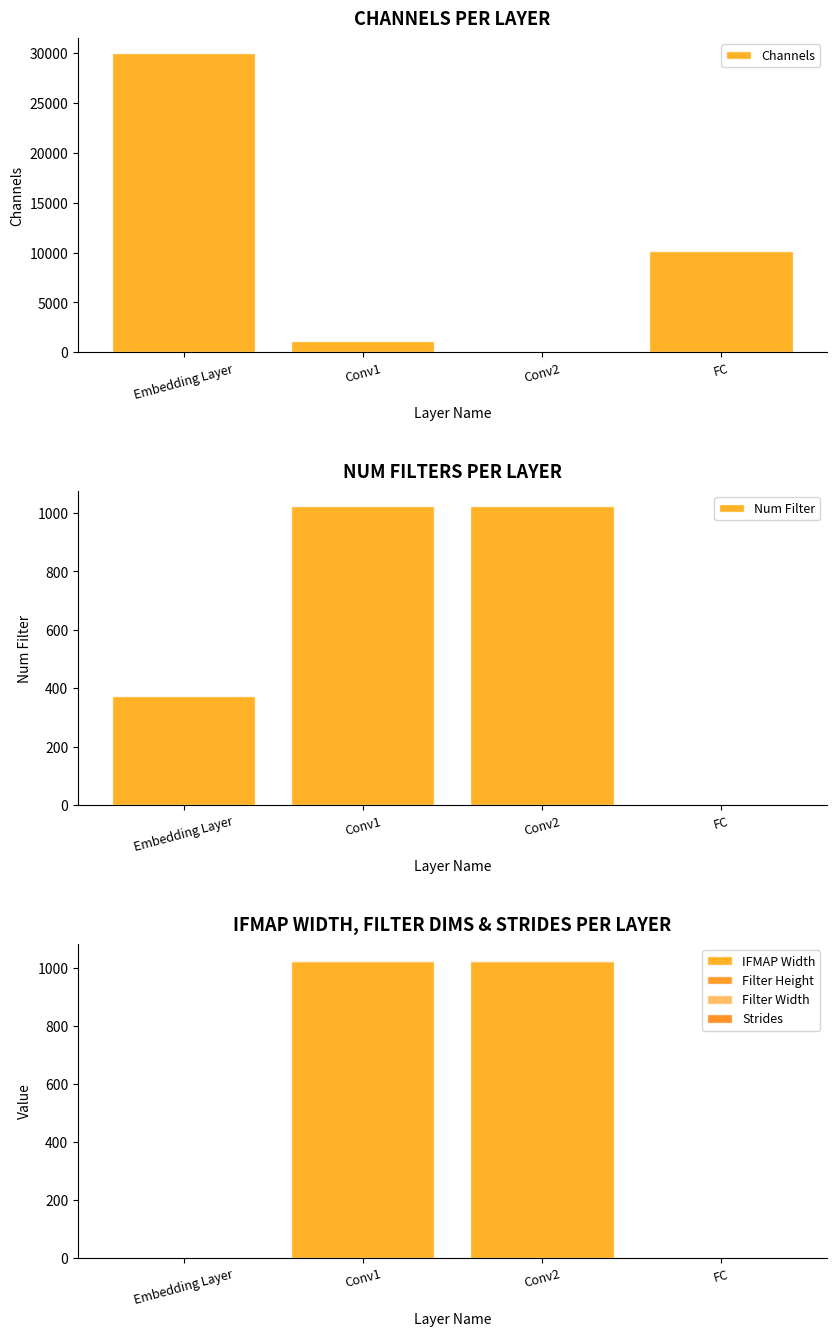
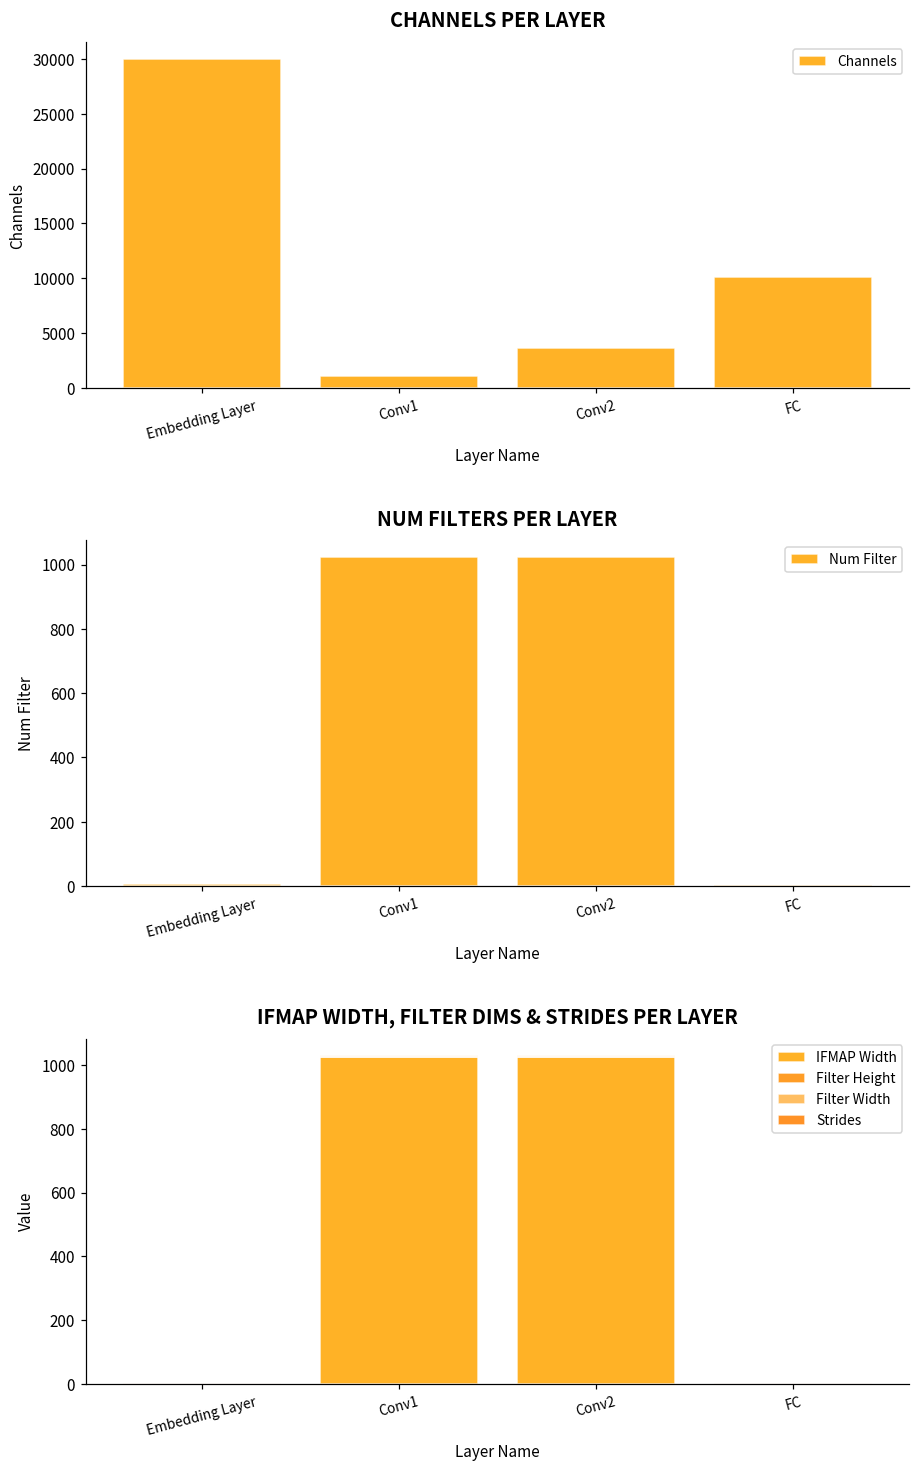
CHANNELS PER LAYER, Conv2: 0 -> 4000
NUM FILTERS PER LAYER, Embedding Layer: 370 -> 10
